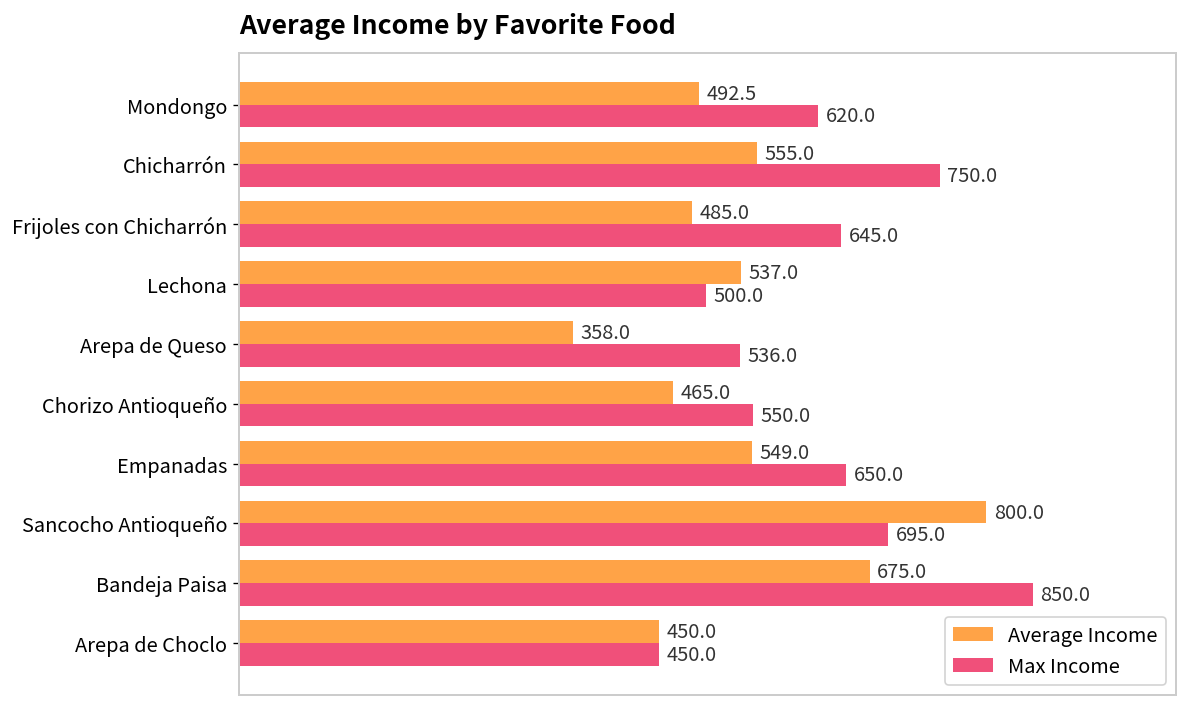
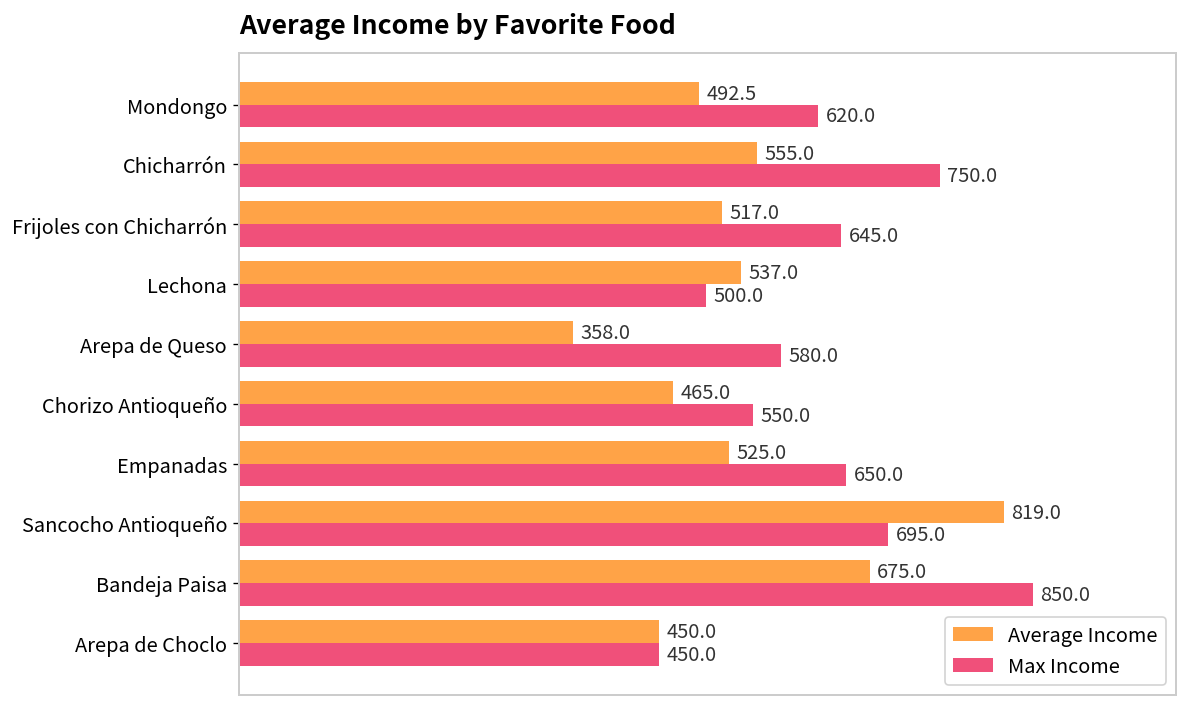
Average Income, Frijoles con Chicharrón: 485.0 -> 517.0
Max Income, Arepa de Queso: 536.0 -> 580.0
Average Income, Empanadas: 549.0 -> 525.0
Average Income, Sancocho Antioqueño: 800.0 -> 819.0
